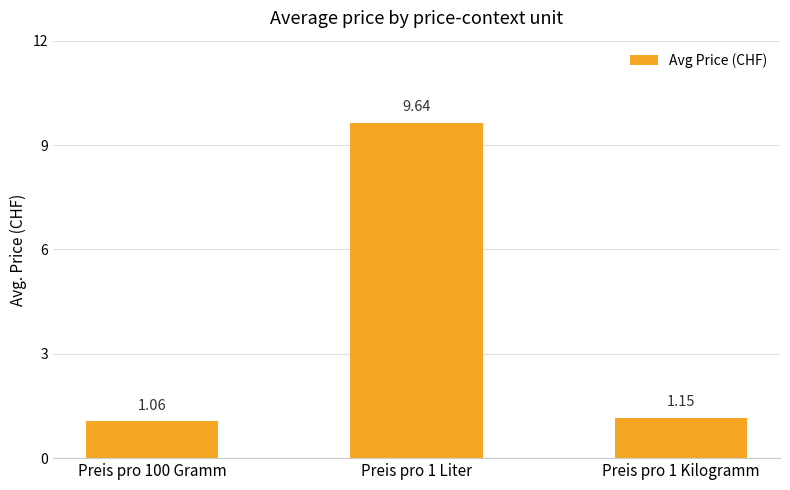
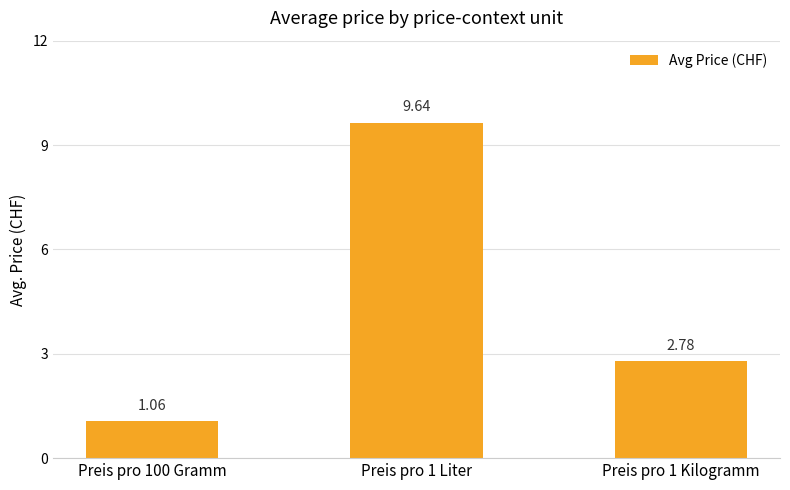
Preis pro 1 Kilogramm: 1.15 -> 2.78
